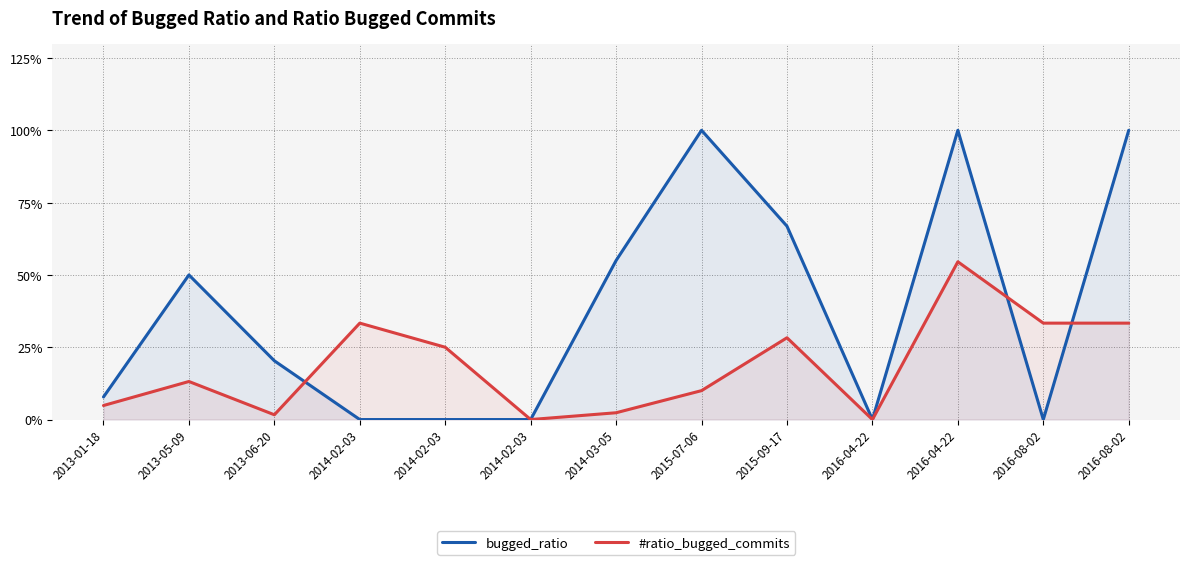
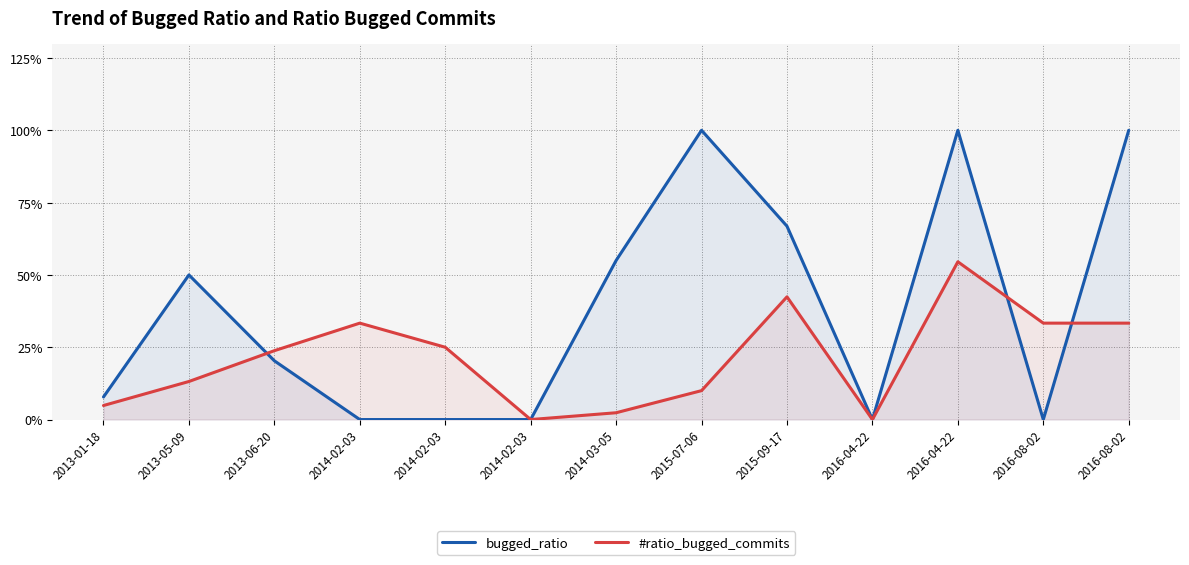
#ratio_bugged_commits, 2013-06-20: 2% -> 24%
#ratio_bugged_commits, 2015-09-17: 28% -> 42%
